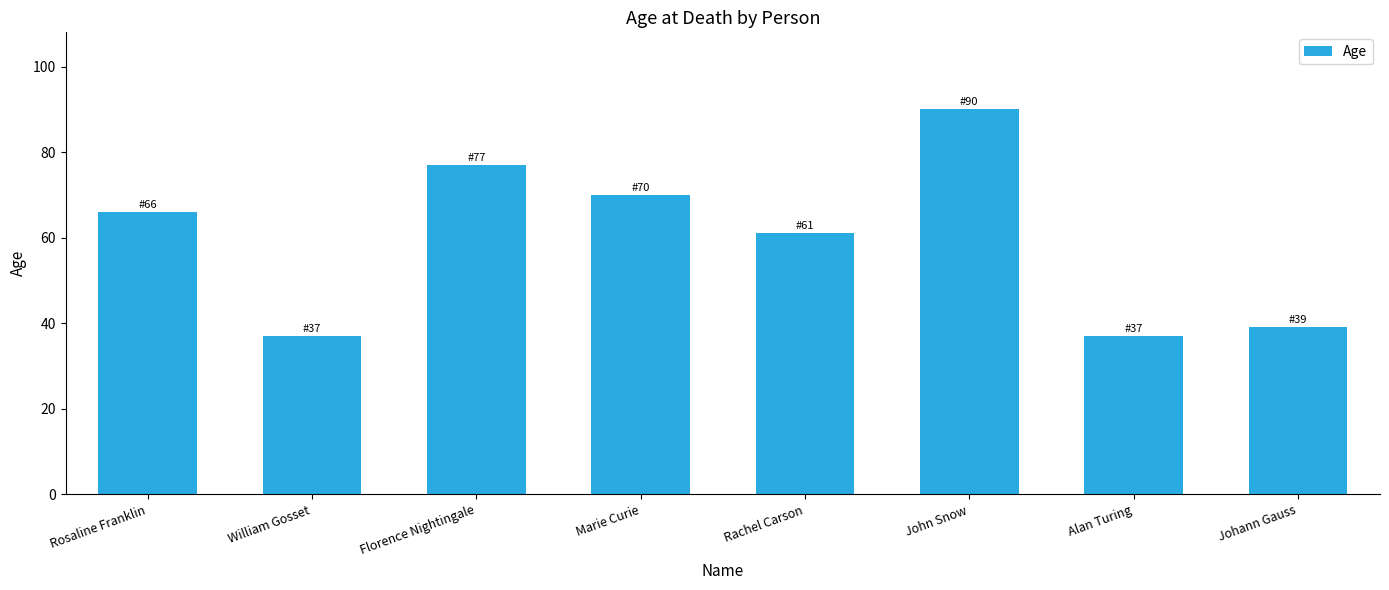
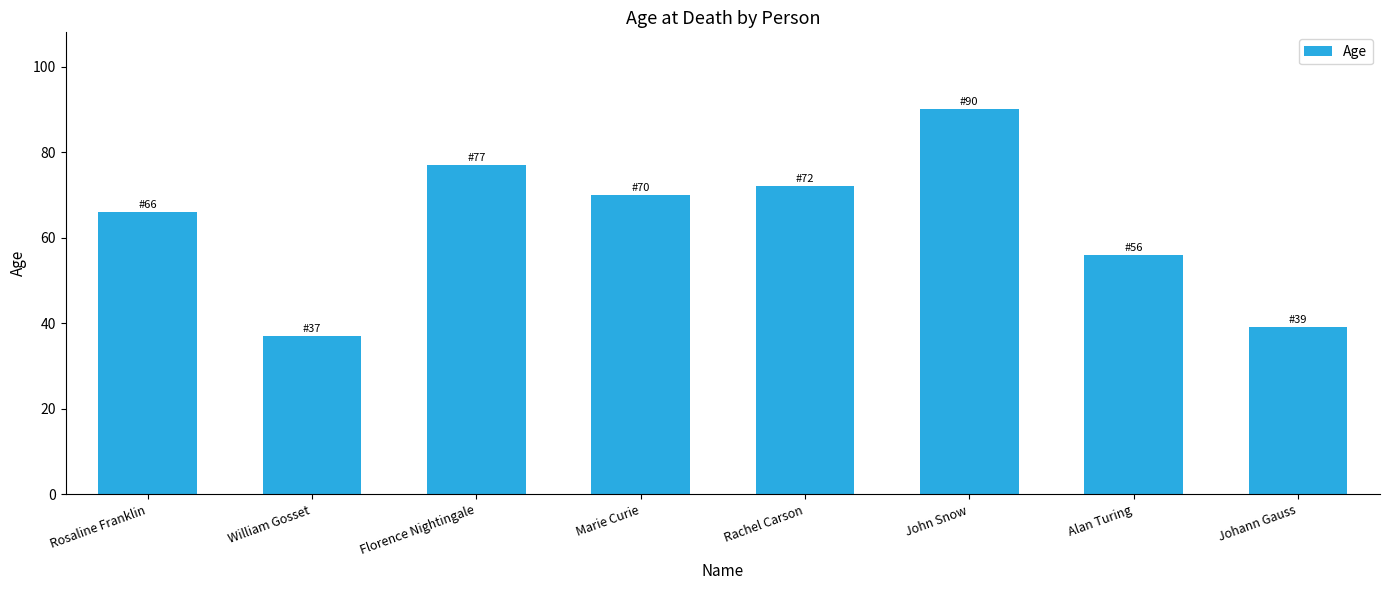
Rachel Carson: 61 -> 72
Alan Turing: 37 -> 56
